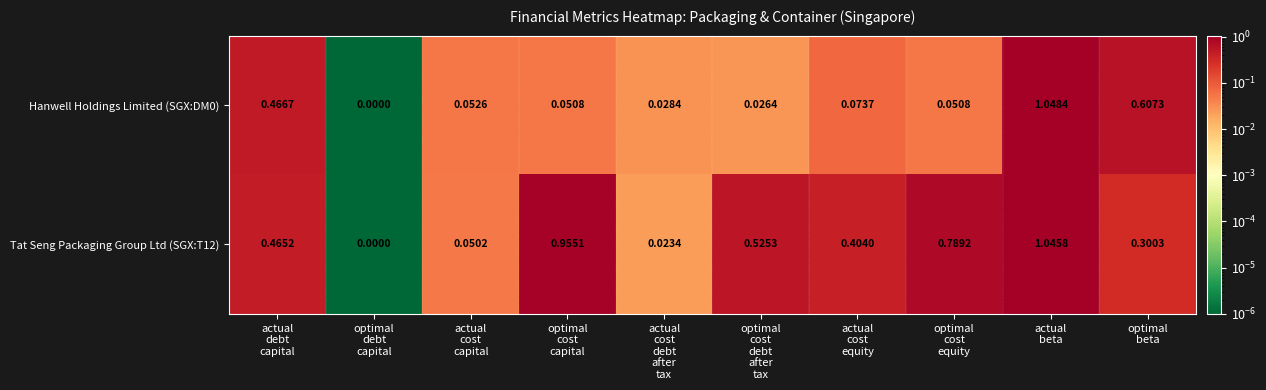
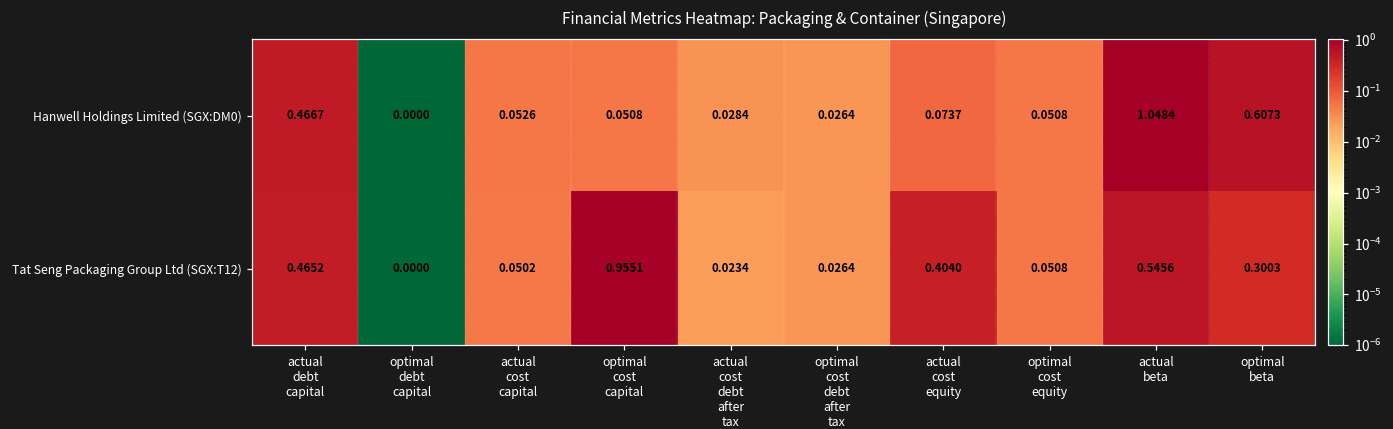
Tat Seng Packaging Group Ltd (SGX:T12), optimal cost debt after tax: 0.5253 -> 0.0264
Tat Seng Packaging Group Ltd (SGX:T12), optimal cost equity: 0.7892 -> 0.0508
Tat Seng Packaging Group Ltd (SGX:T12), actual beta: 1.0458 -> 0.5456
